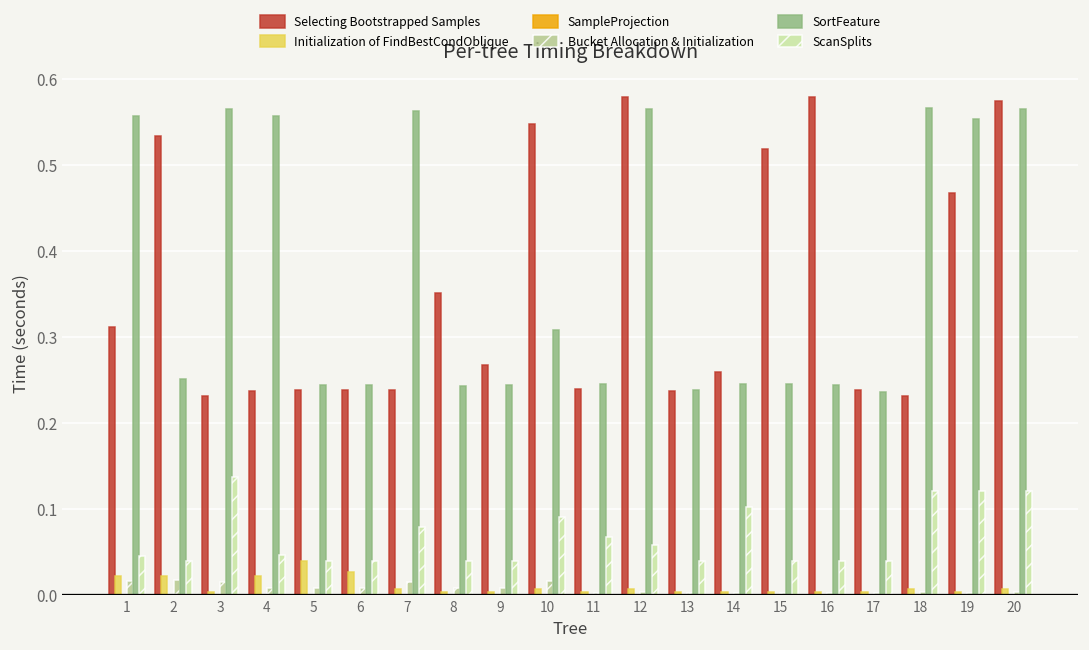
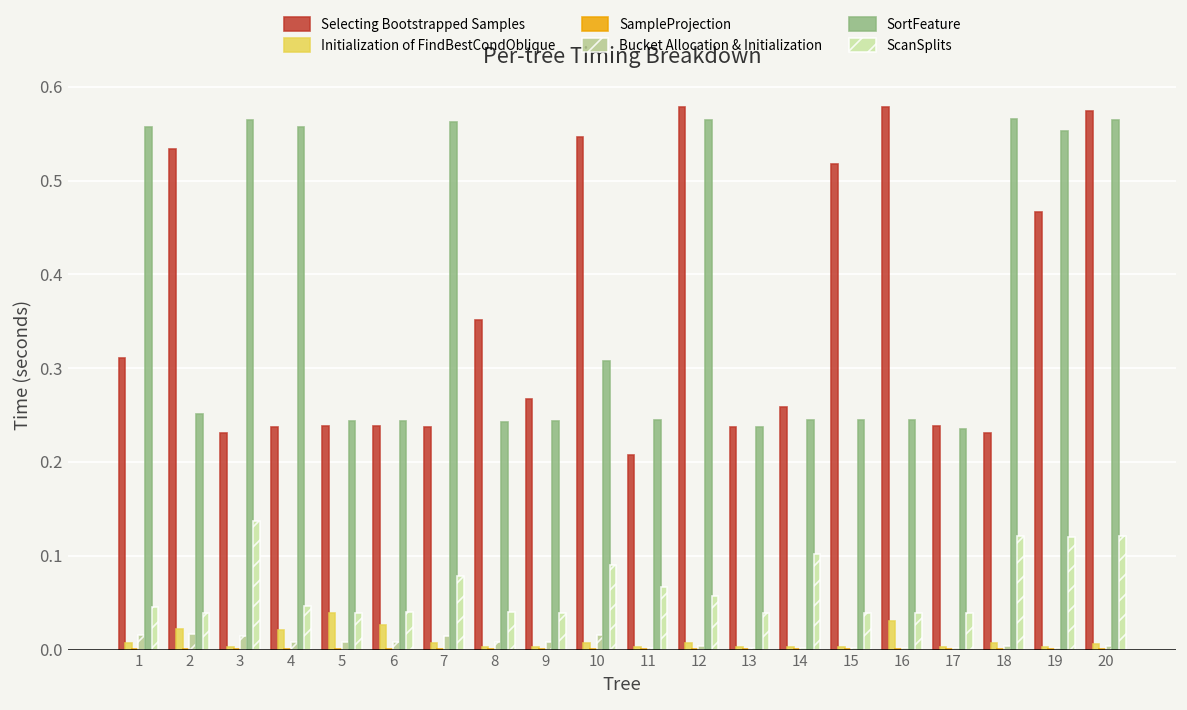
Initialization of FindBestCondOblique, 1: 0.02 -> 0.01
Selecting Bootstrapped Samples, 11: 0.24 -> 0.21
Initialization of FindBestCondOblique, 16: 0.00 -> 0.03
